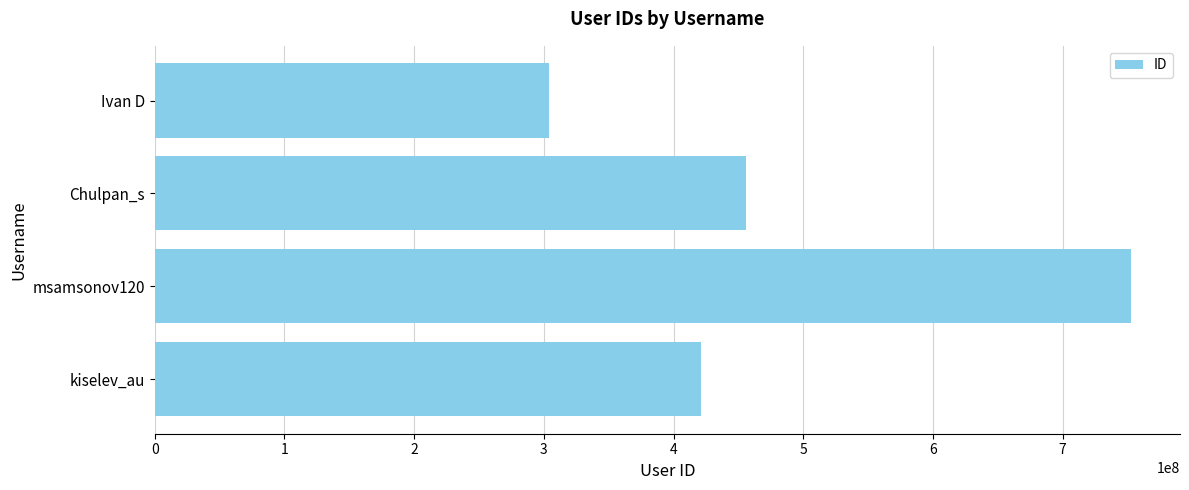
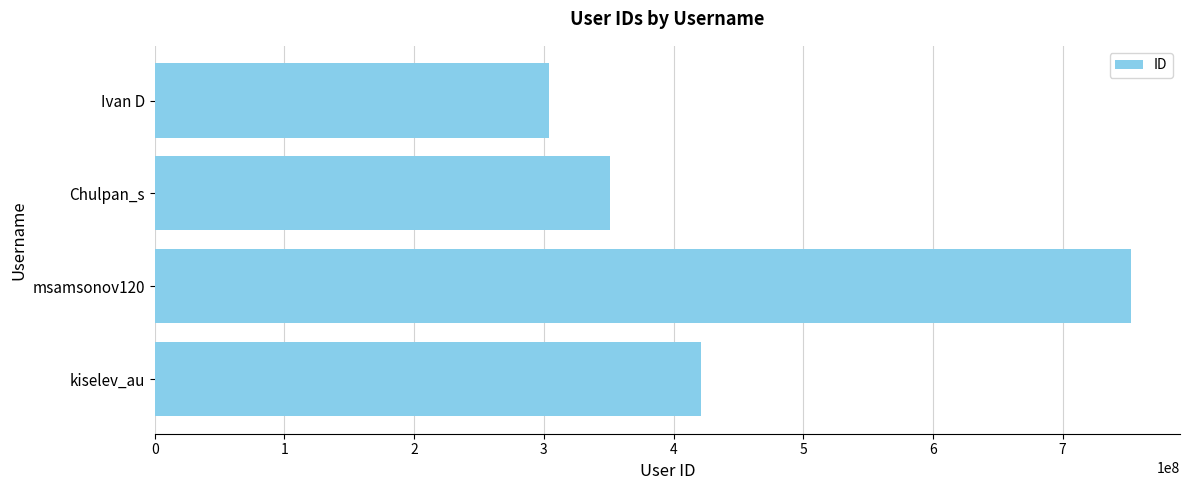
Chulpan_s: 456000000 -> 351000000
